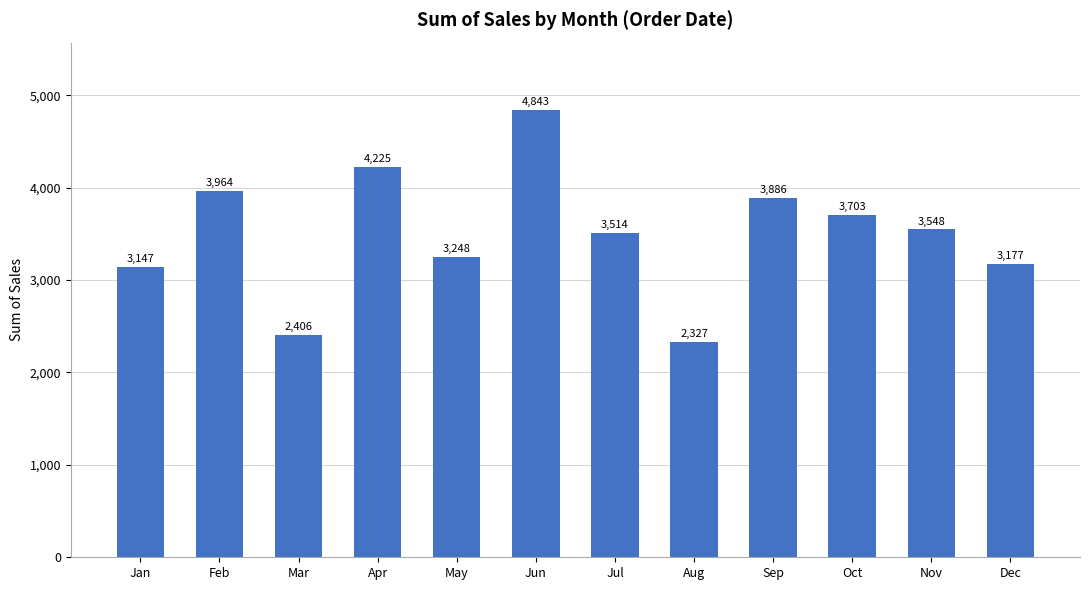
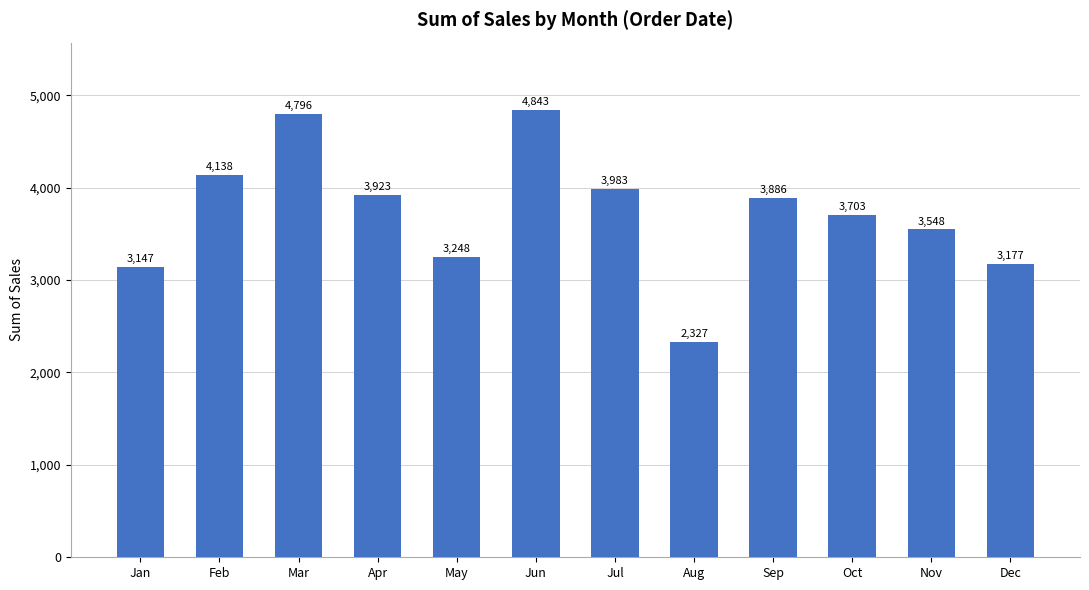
Feb: 3,964 -> 4,138
Mar: 2,406 -> 4,796
Apr: 4,225 -> 3,923
Jul: 3,514 -> 3,983
